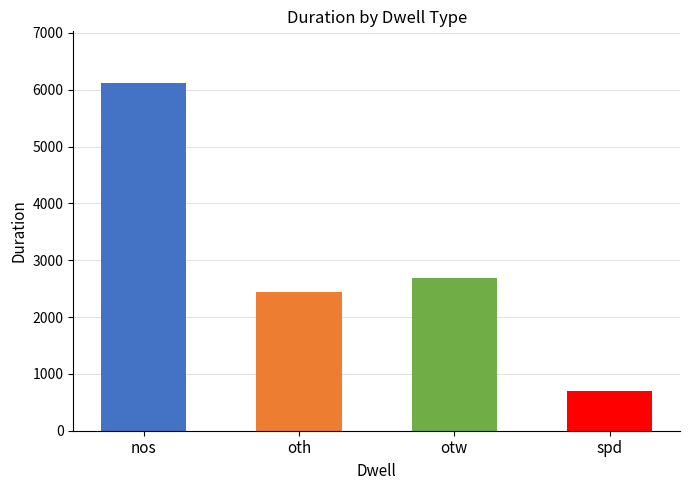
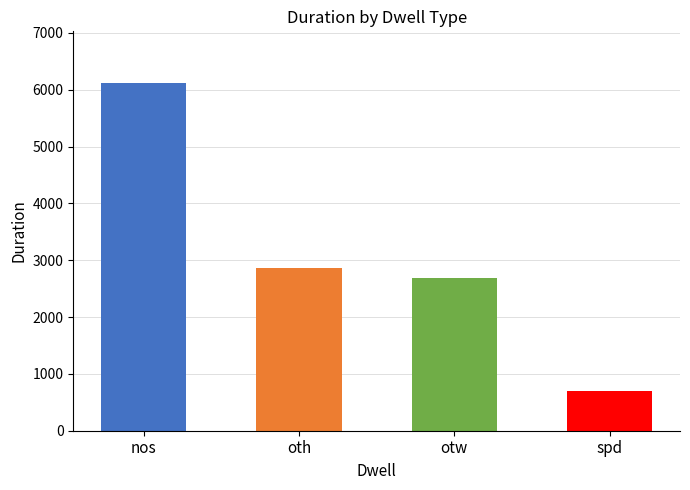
oth: 2400 -> 2900
